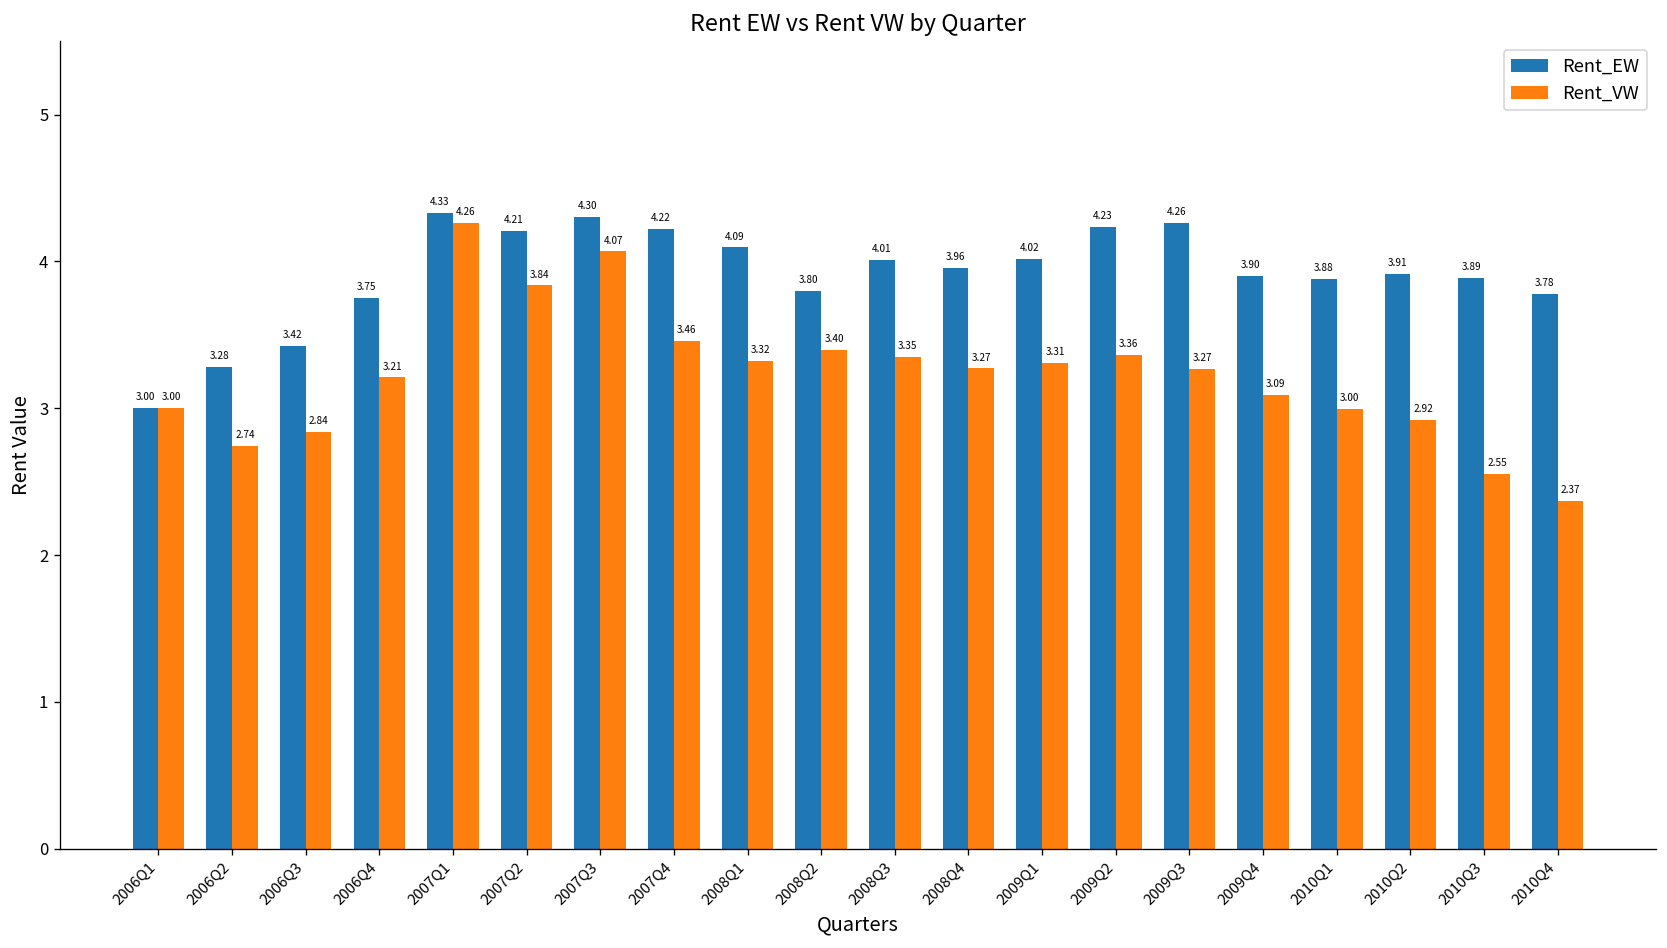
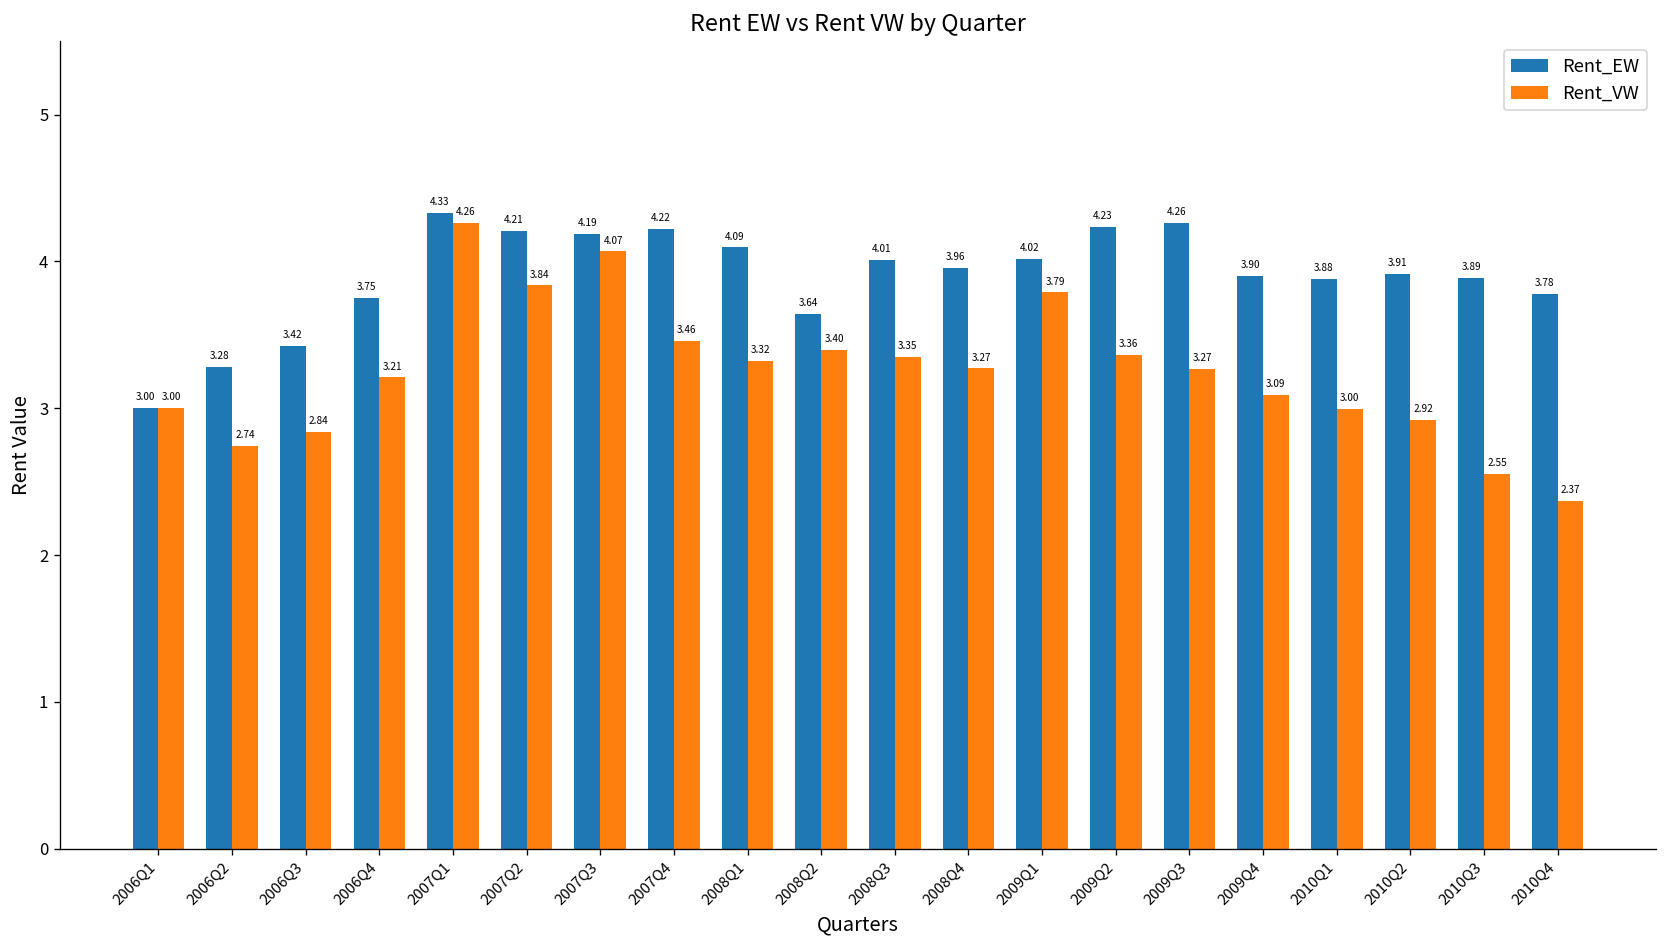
Rent_EW, 2007Q3: 4.30 -> 4.19
Rent_EW, 2008Q2: 3.80 -> 3.64
Rent_VW, 2009Q1: 3.31 -> 3.79
